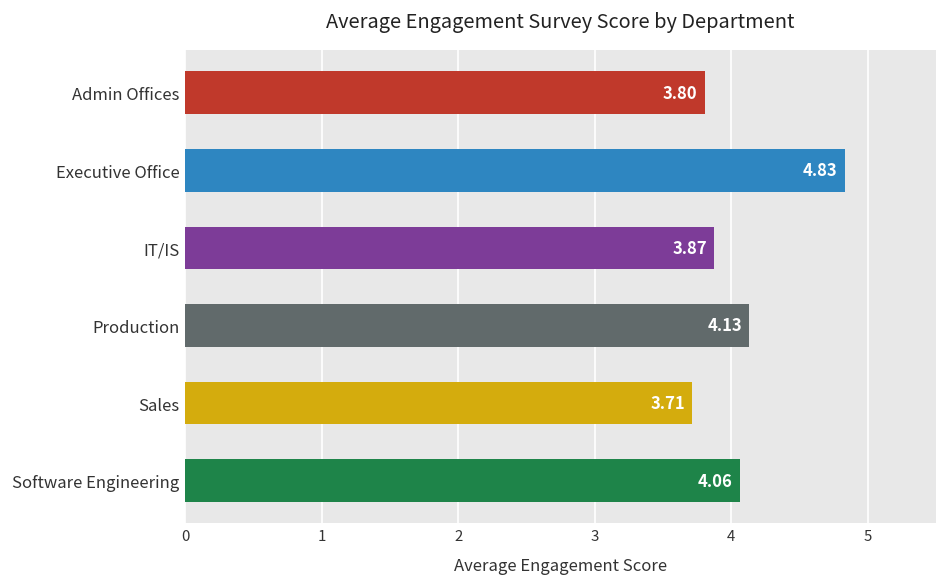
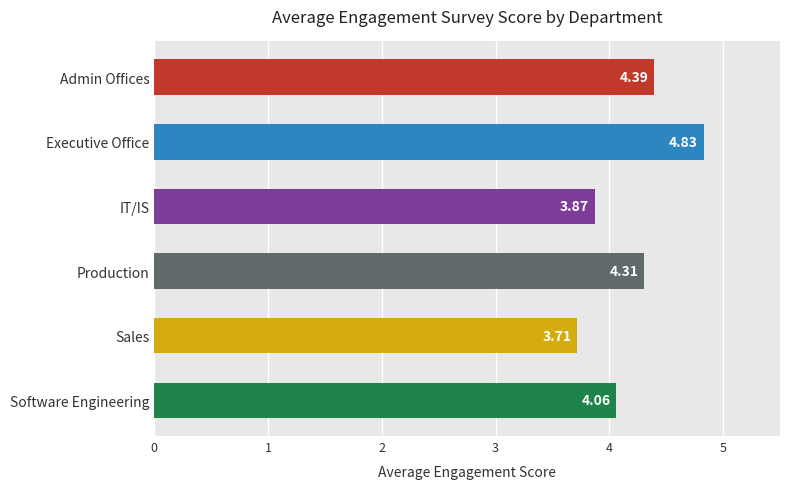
Admin Offices: 3.80 -> 4.39
Production: 4.13 -> 4.31
